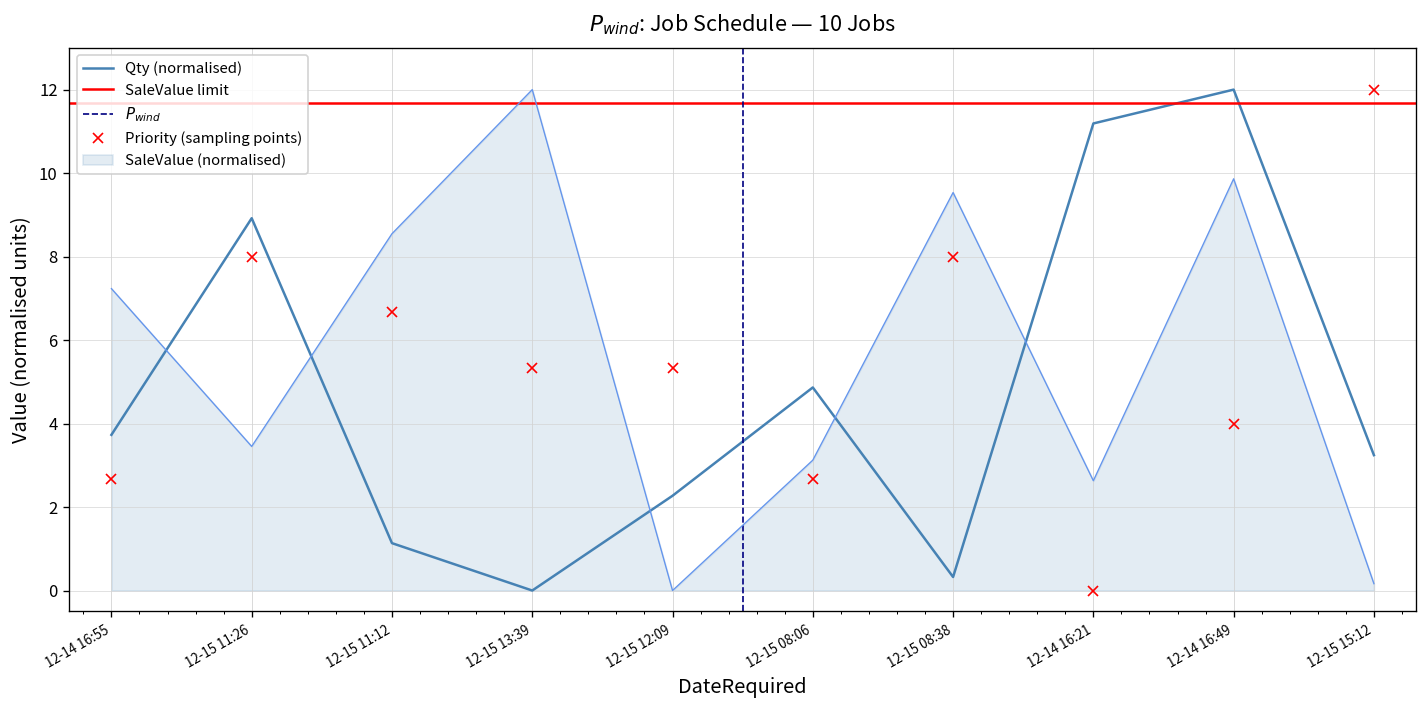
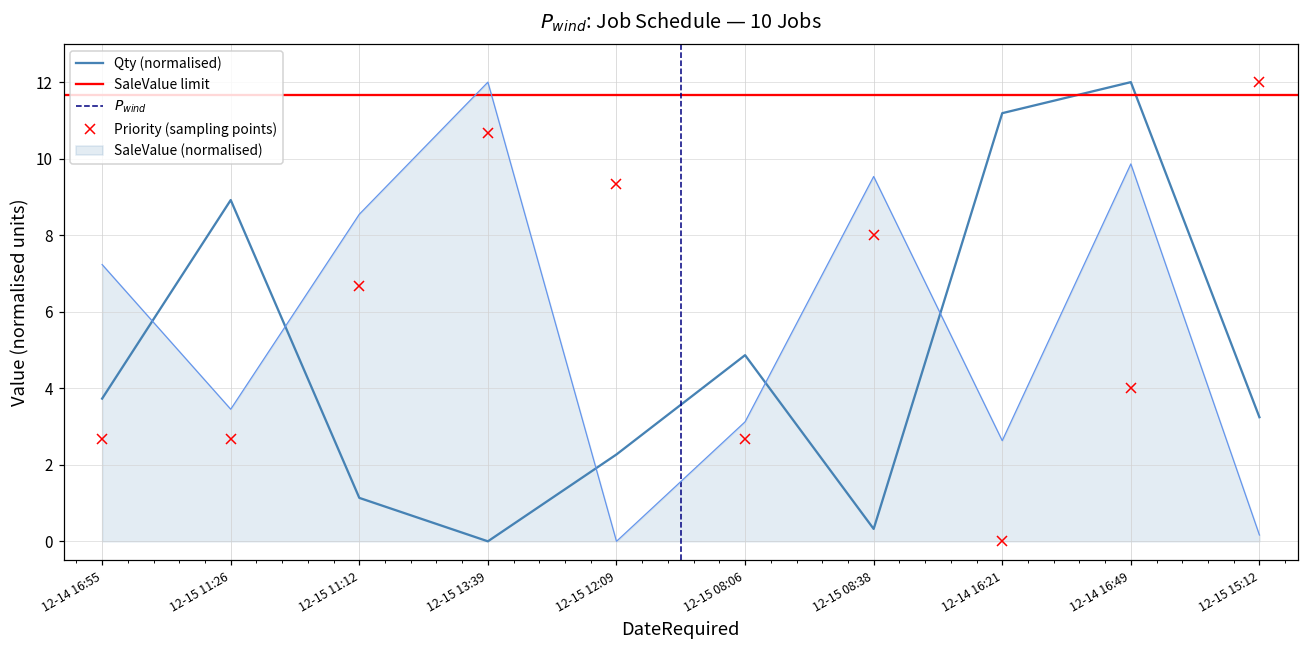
Priority (sampling points), 12-15 11:26: 8.0 -> 2.7
Priority (sampling points), 12-15 13:39: 5.3 -> 10.7
Priority (sampling points), 12-15 12:09: 5.3 -> 9.3
